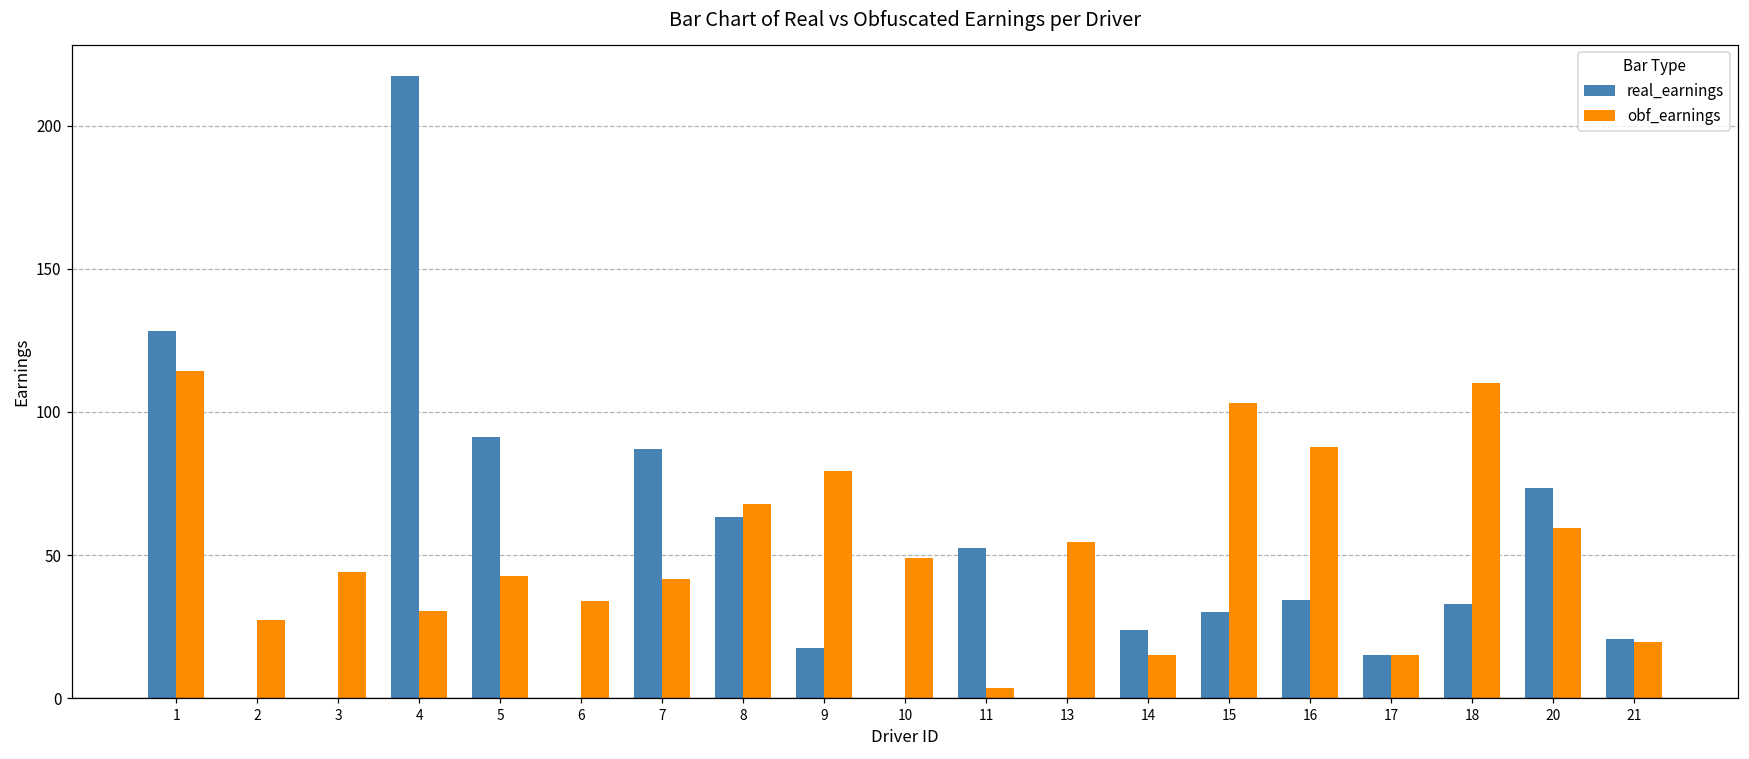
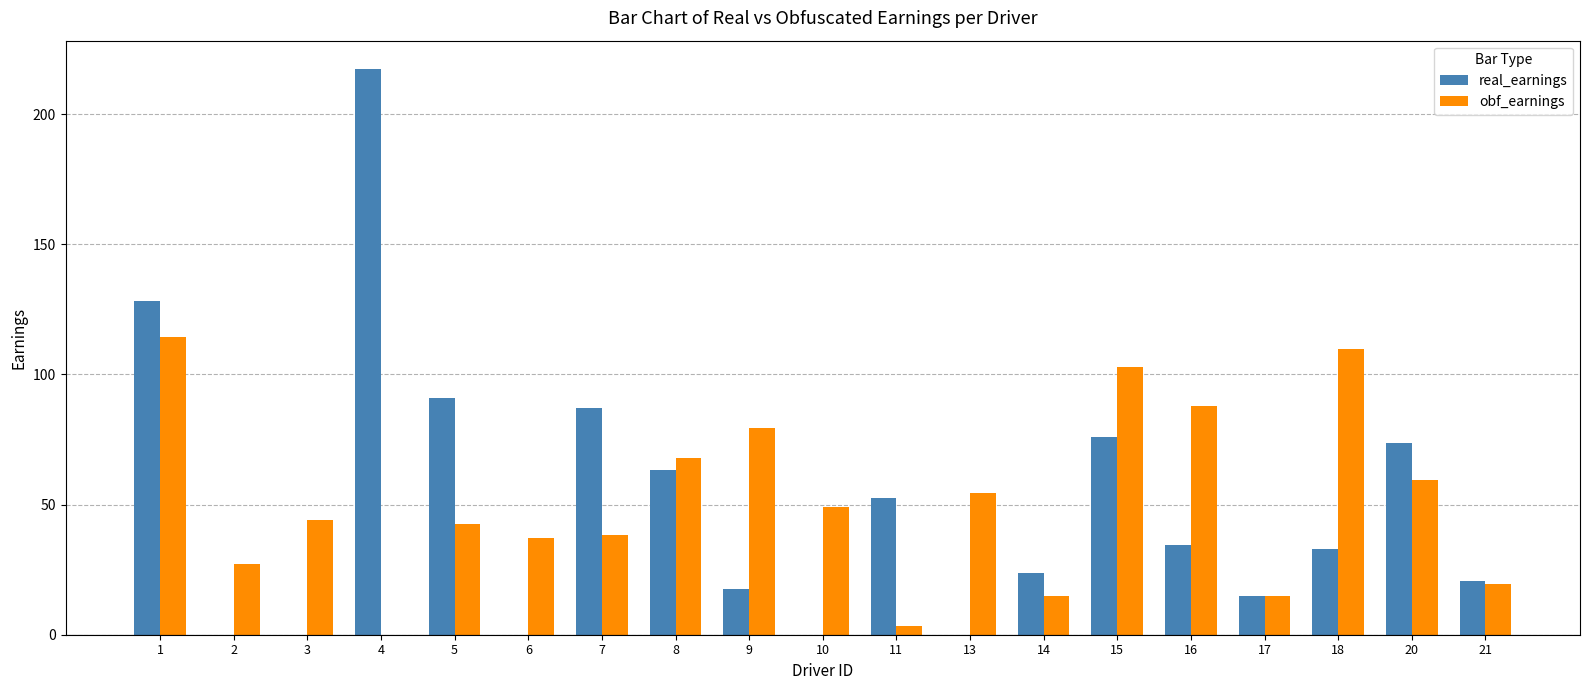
obf_earnings, 4: 30 -> 0
obf_earnings, 6: 34 -> 37
obf_earnings, 7: 42 -> 38
real_earnings, 15: 30 -> 76
